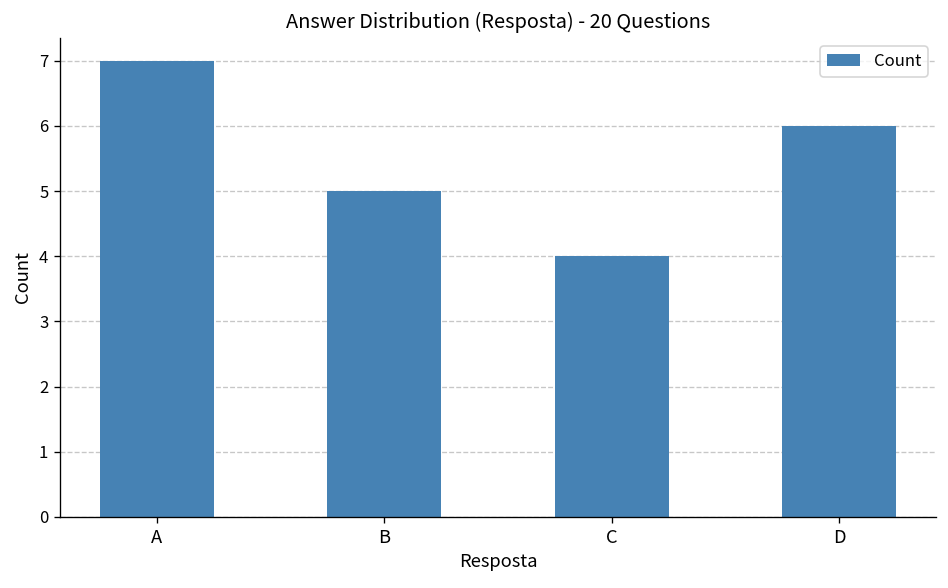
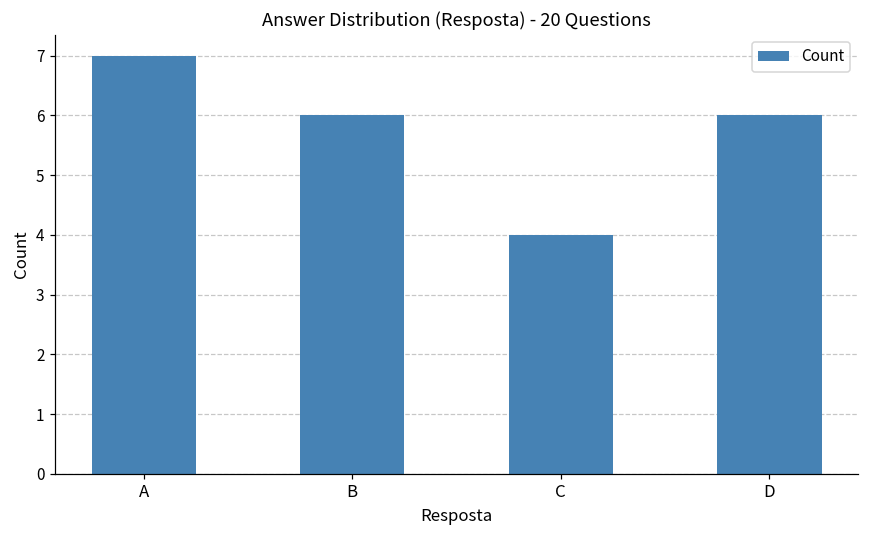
B: 5 -> 6
